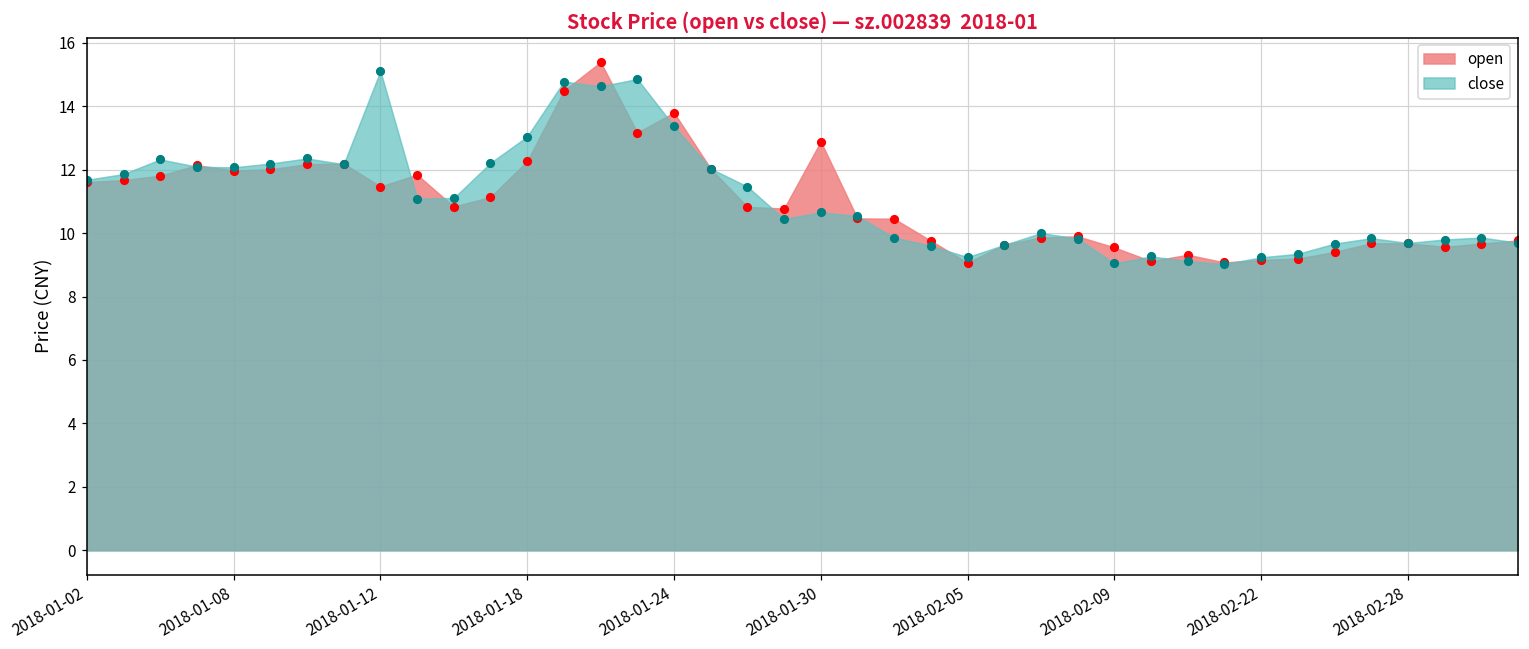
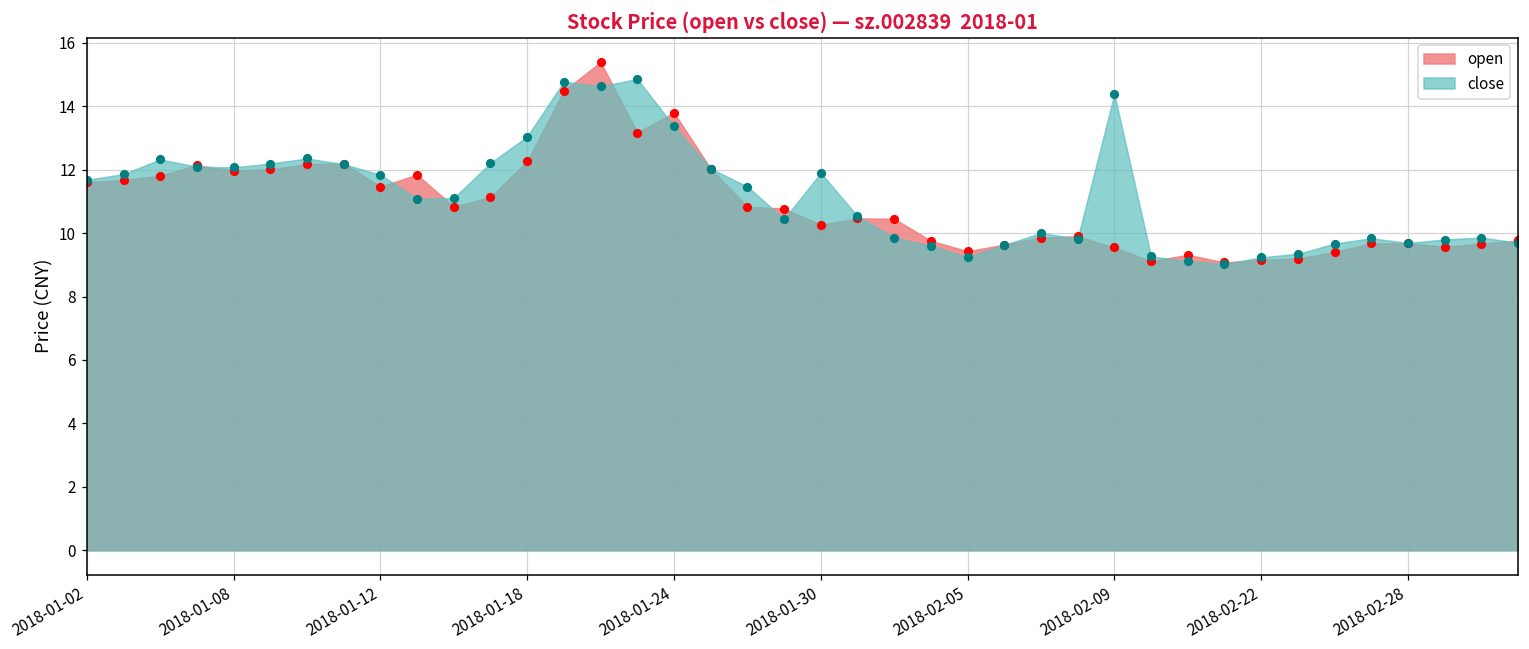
close, 2018-01-12: 15.1 -> 11.8
open, 2018-01-30: 12.9 -> 10.3
close, 2018-01-30: 10.7 -> 11.9
open, 2018-02-05: 9.1 -> 9.4
close, 2018-02-09: 9.0 -> 14.4
